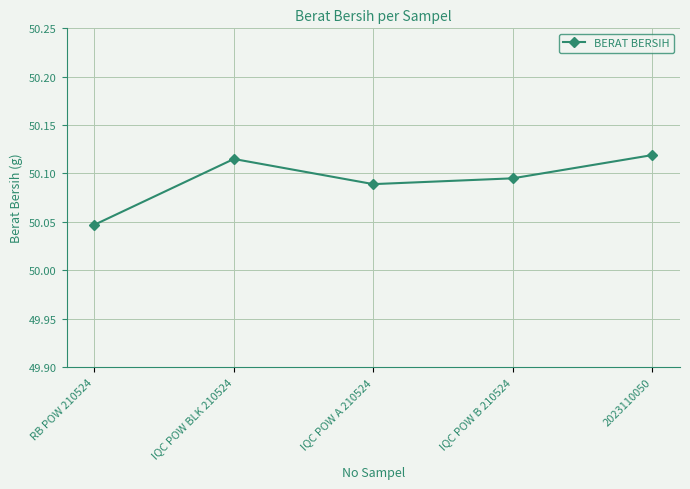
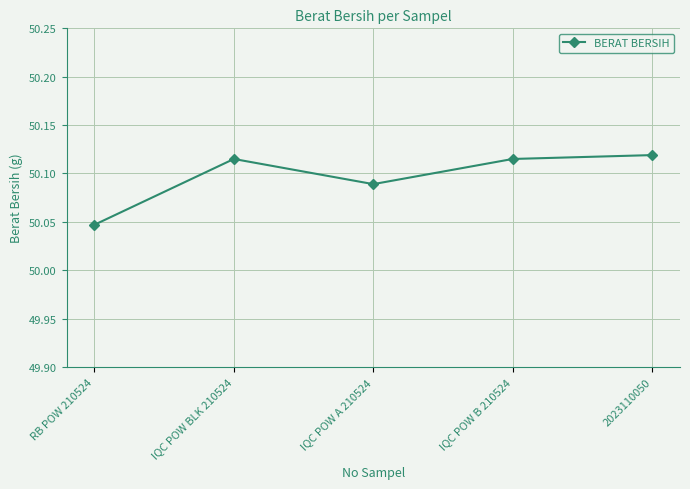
IQC POW B 210524: 50.10 -> 50.12
